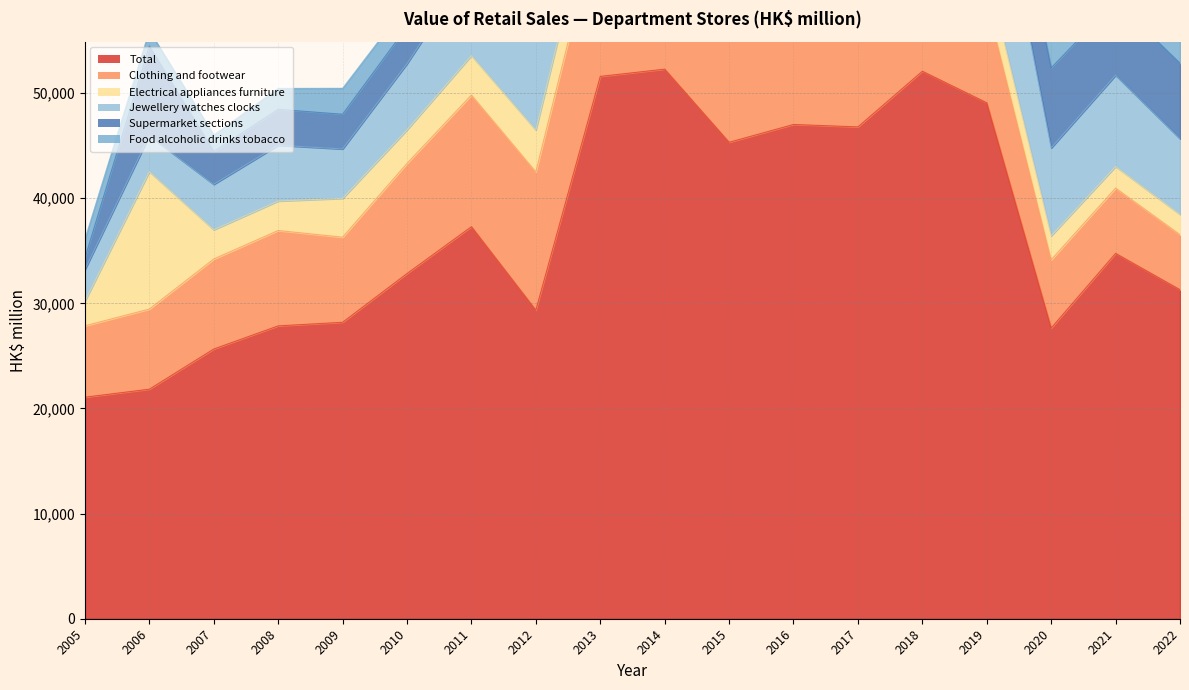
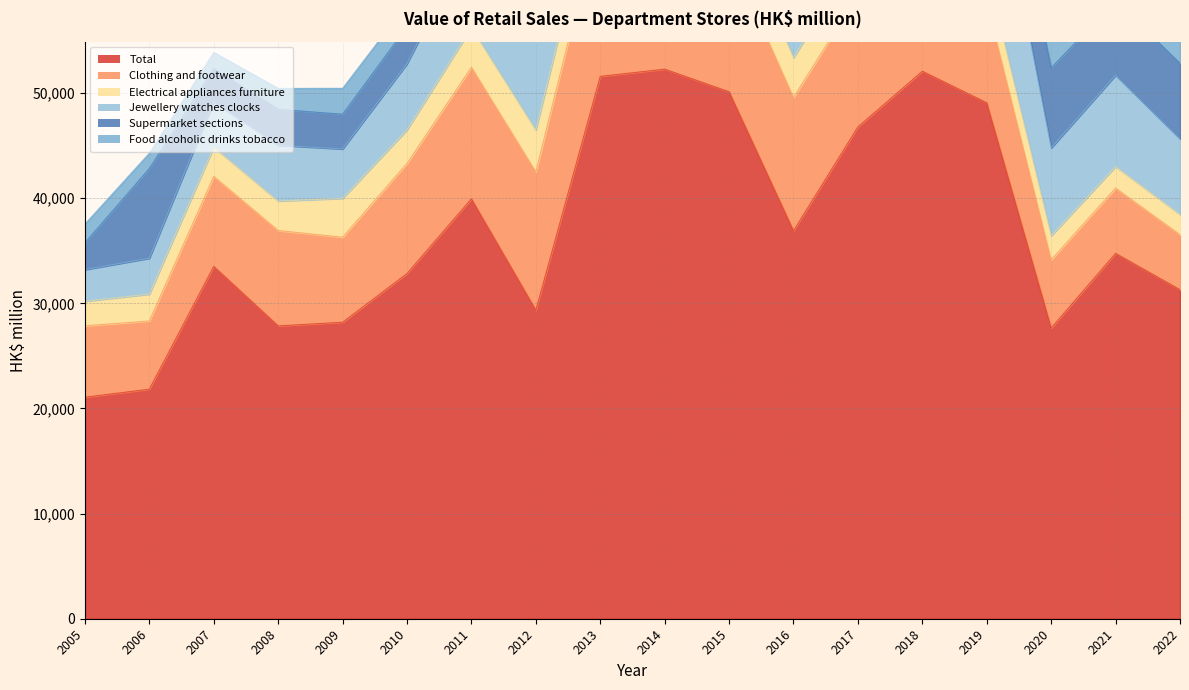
Supermarket sections, 2005: 1,100 -> 2,600
Clothing and footwear, 2006: 7,600 -> 6,500
Electrical appliances furniture, 2006: 13,100 -> 2,600
Total, 2007: 25,700 -> 33,500
Total, 2011: 37,300 -> 39,900
Total, 2015: 45,300 -> 50,100
Total, 2016: 47,000 -> 36,900
